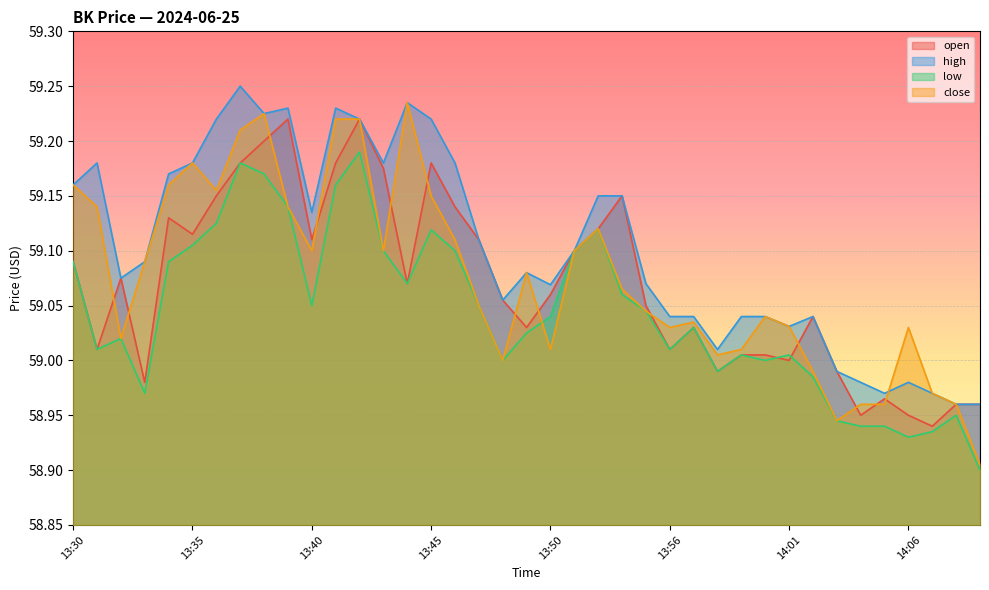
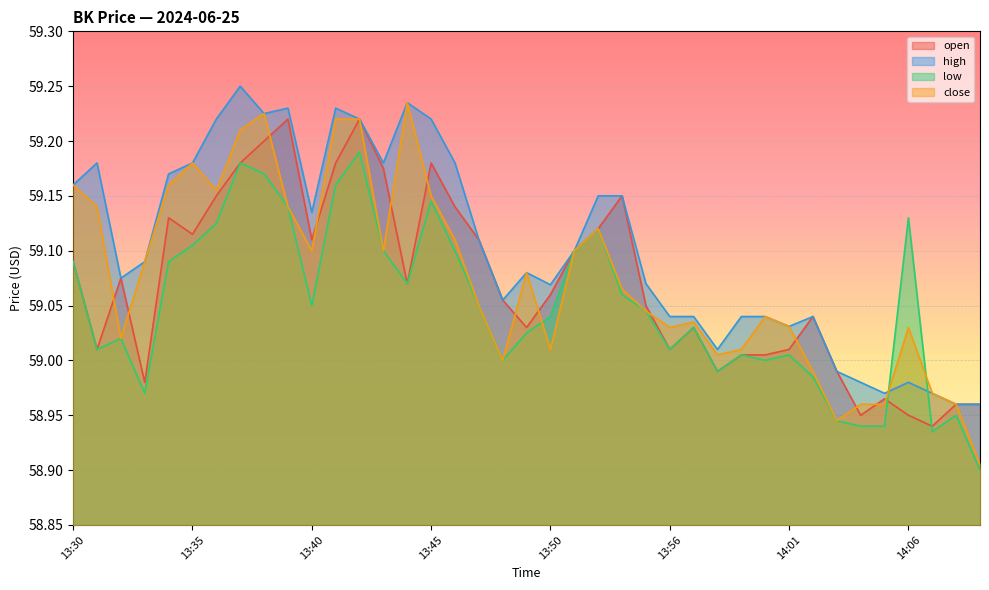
low, 13:45: 59.119 -> 59.145
open, 14:01: 59.00 -> 59.01
low, 14:06: 58.93 -> 59.13
